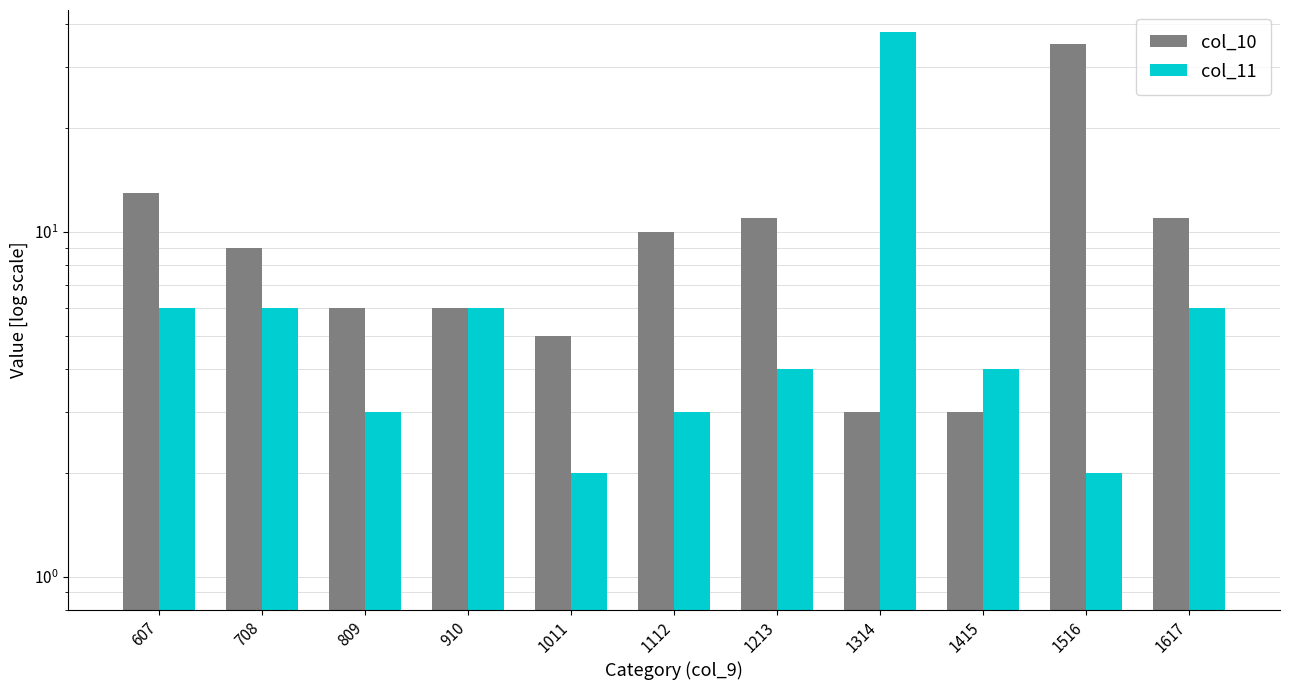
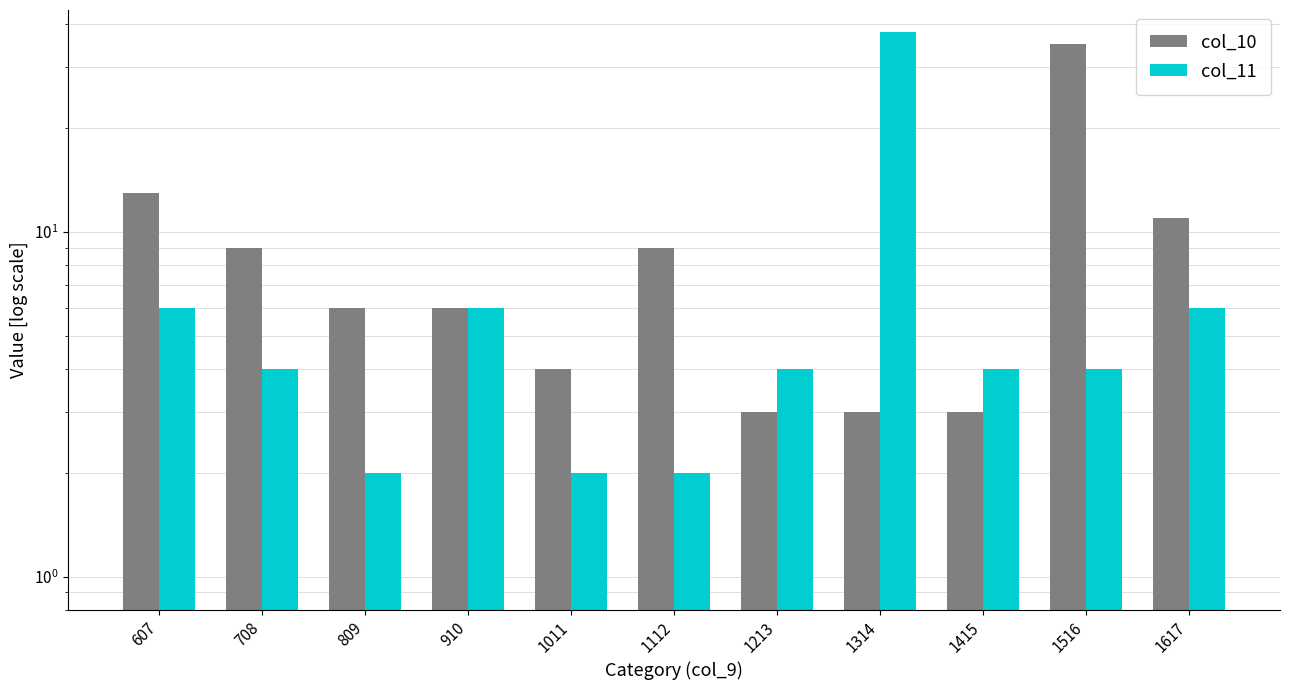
col_11, 708: 6 -> 4
col_11, 809: 3 -> 2
col_10, 1011: 5 -> 4
col_10, 1112: 10 -> 9
col_11, 1112: 3 -> 2
col_10, 1213: 11 -> 3
col_11, 1516: 2 -> 4
